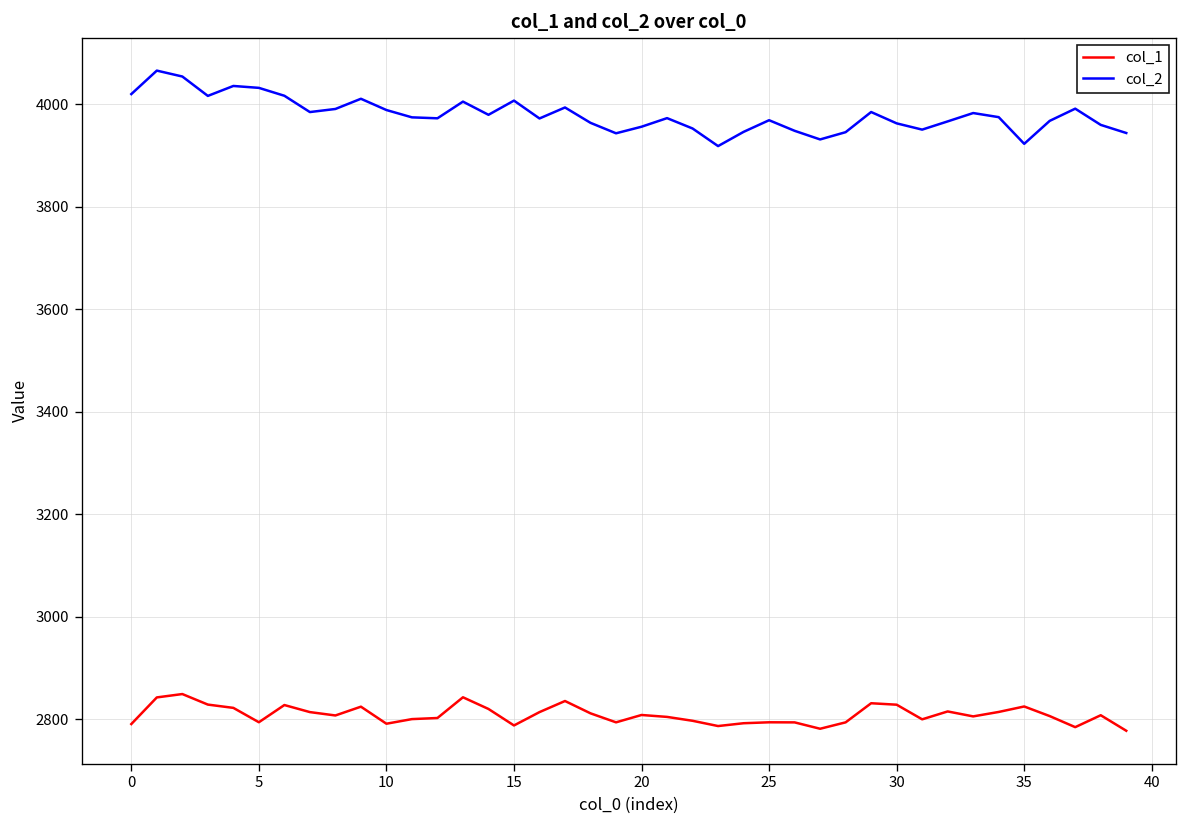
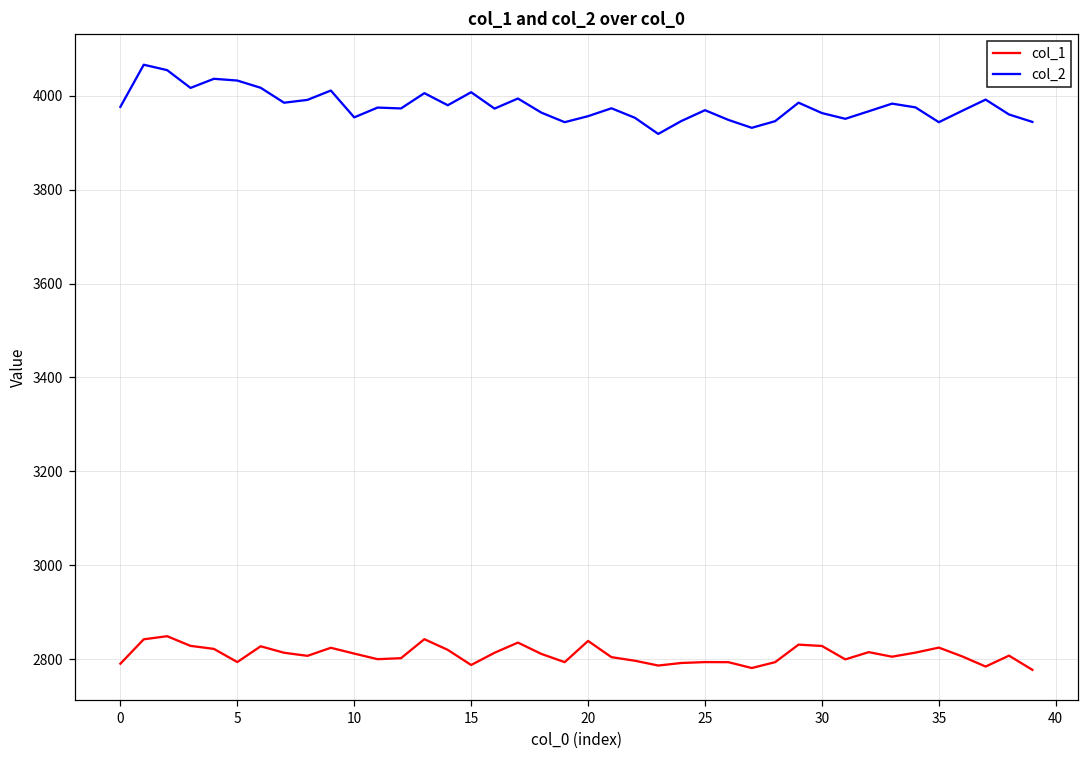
col_2, 0: 4020 -> 3980
col_1, 10: 2790 -> 2810
col_2, 10: 3990 -> 3950
col_1, 20: 2810 -> 2840
col_2, 35: 3920 -> 3940
